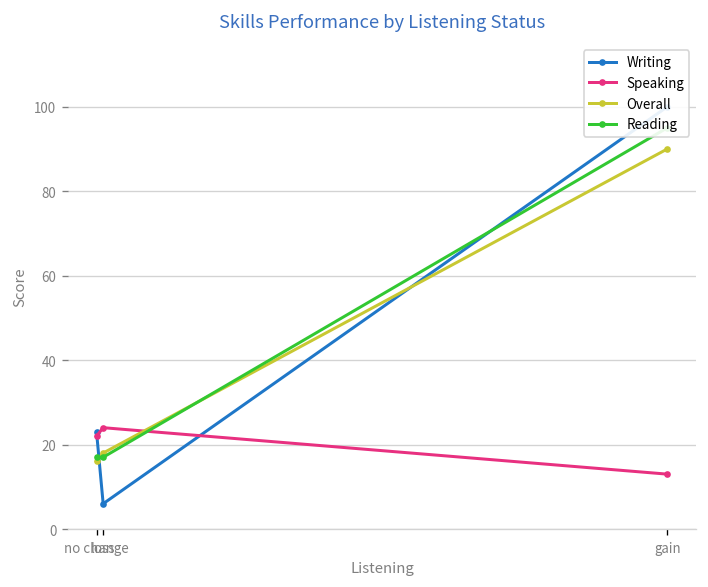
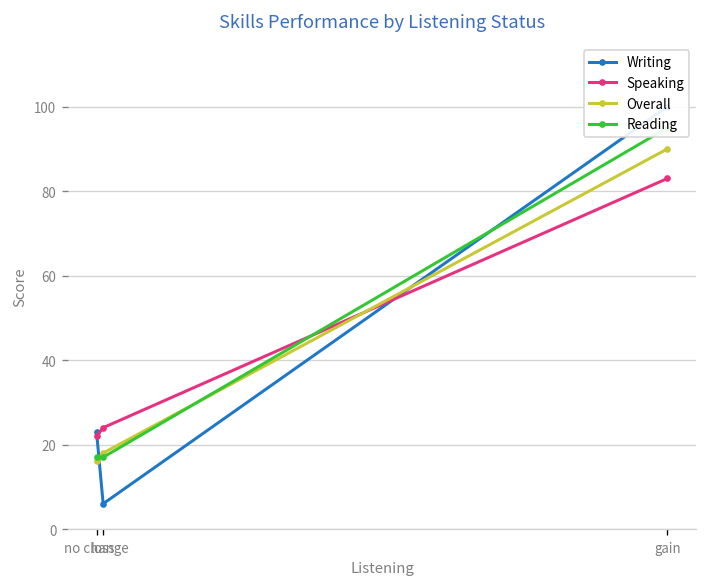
Speaking, gain: 13 -> 83
